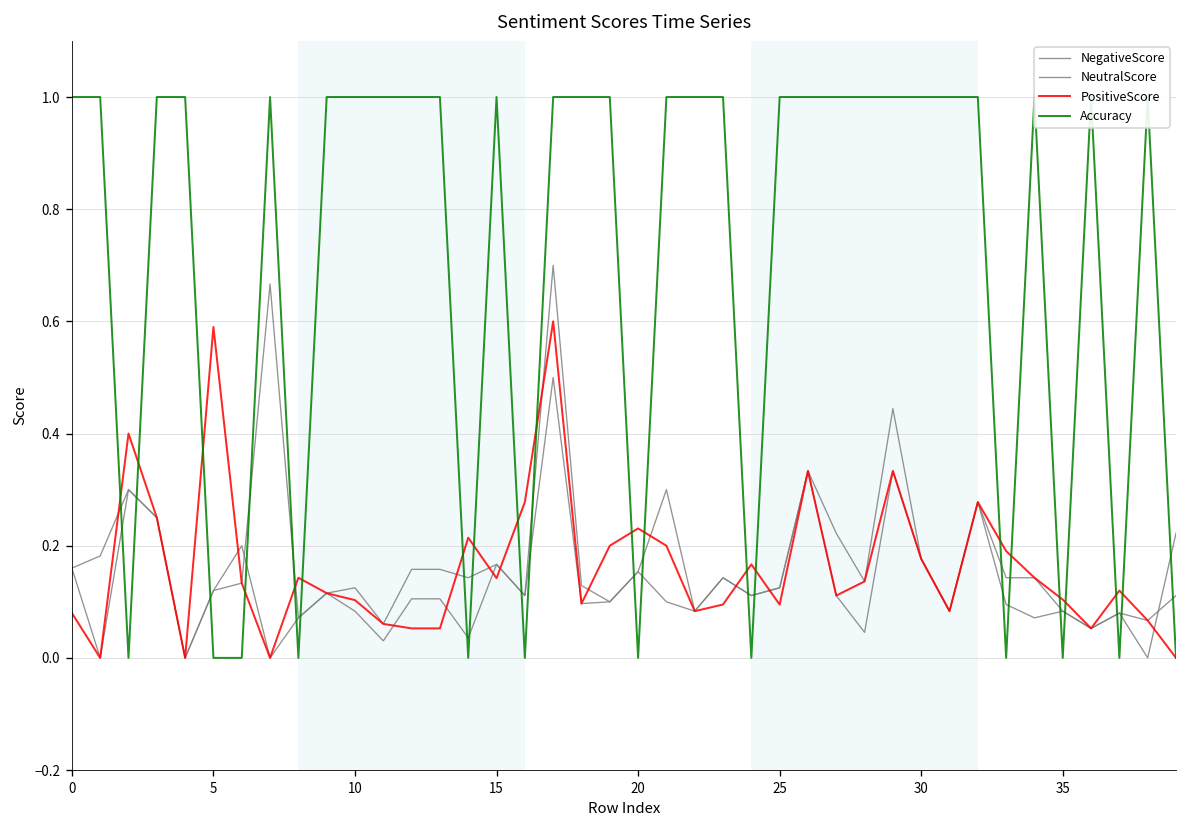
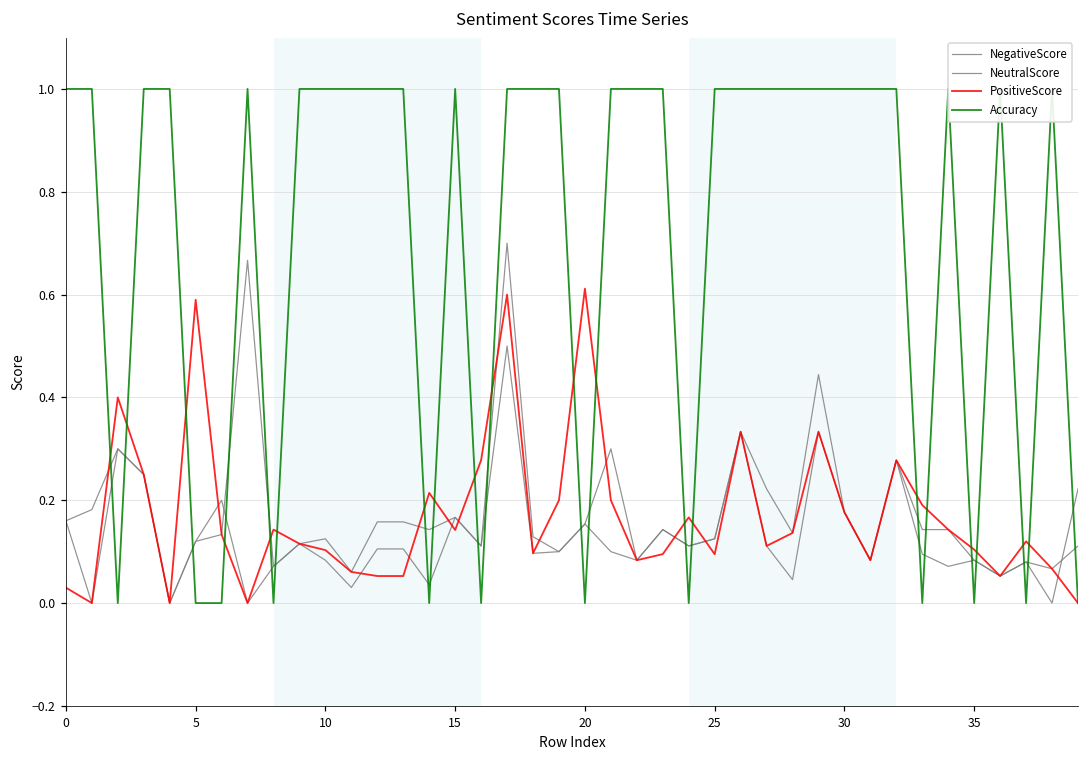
PositiveScore, 0: 0.08 -> 0.03
PositiveScore, 20: 0.23 -> 0.61
